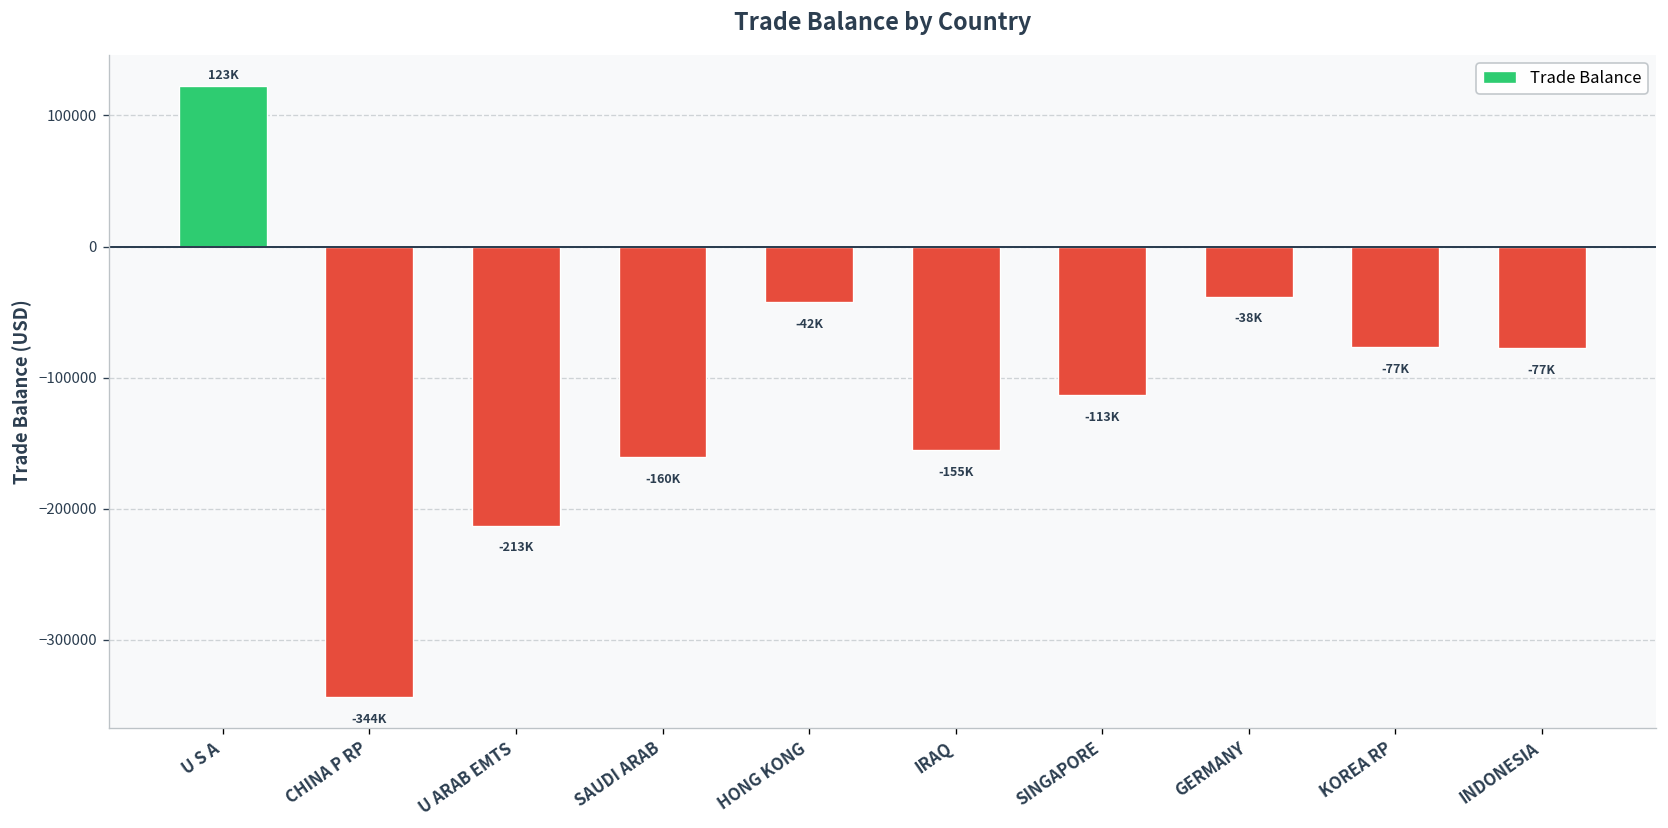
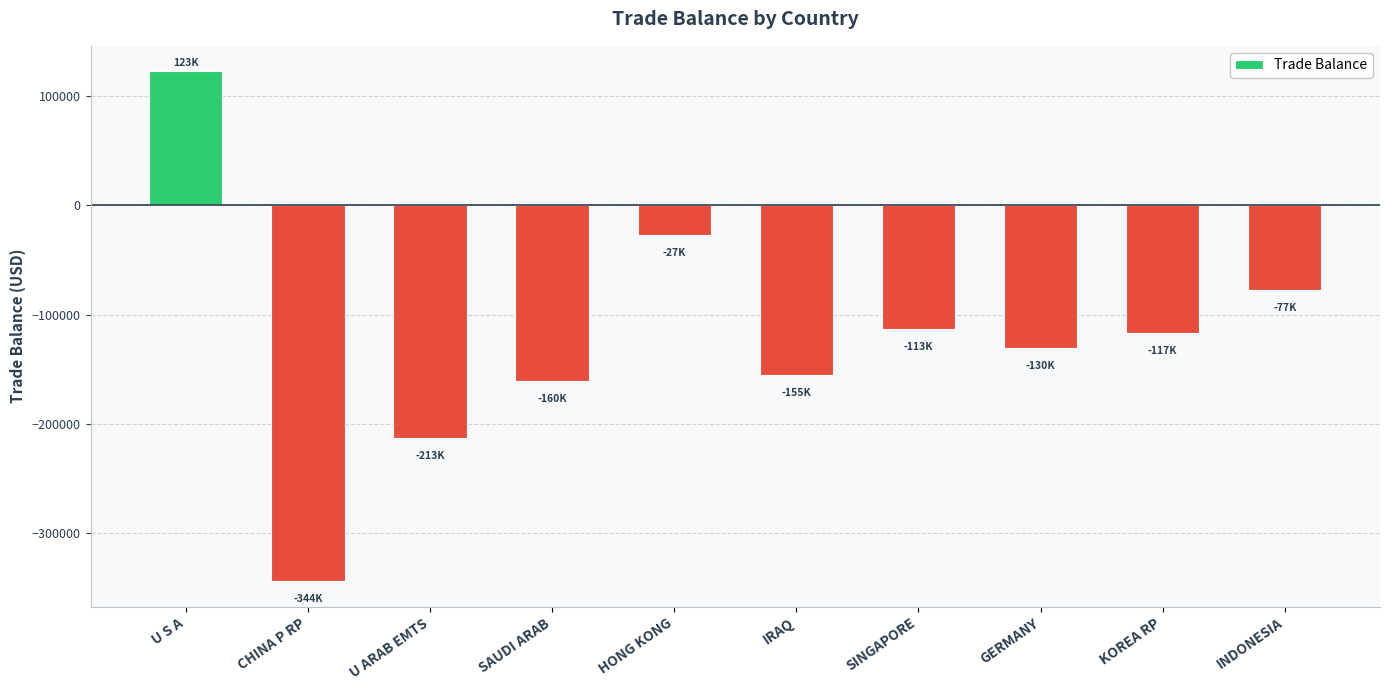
HONG KONG: -42K -> -27K
GERMANY: -38K -> -130K
KOREA RP: -77K -> -117K
